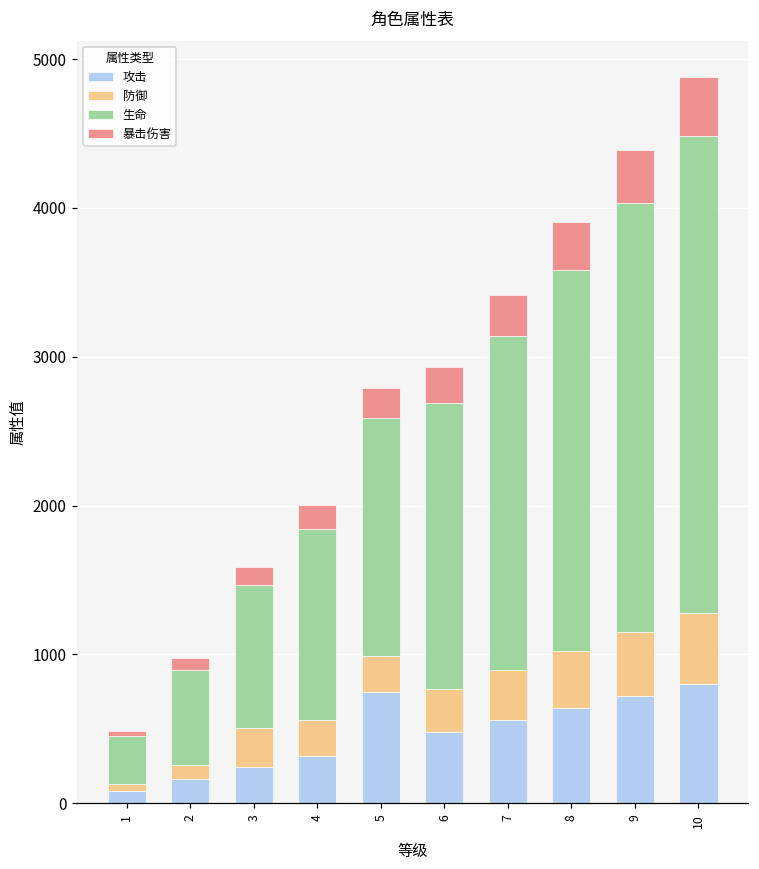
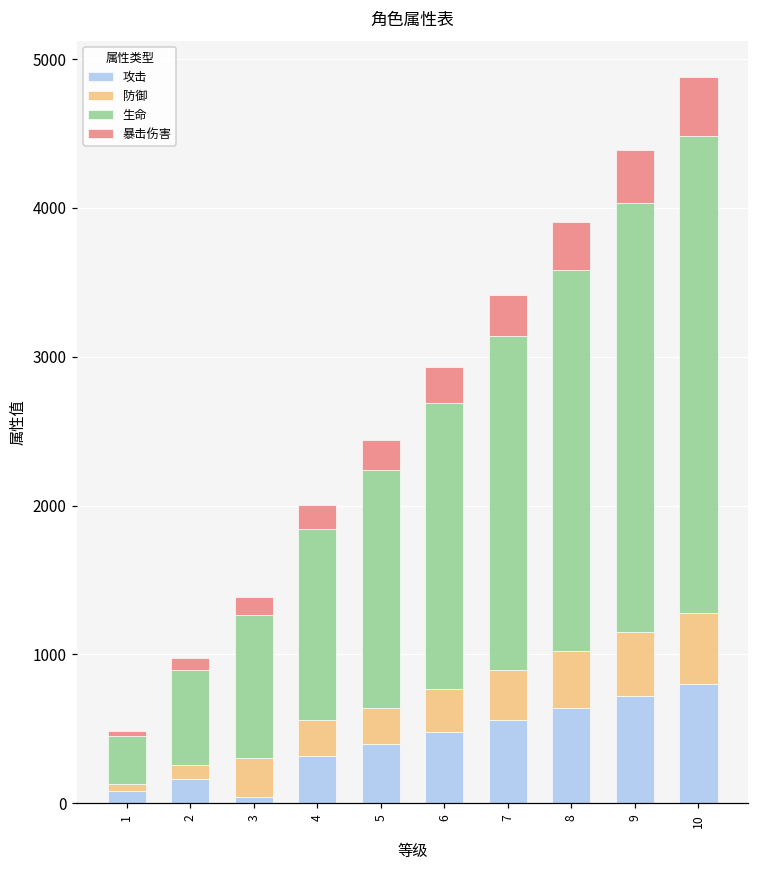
攻击, 3: 240 -> 40
攻击, 5: 750 -> 400
